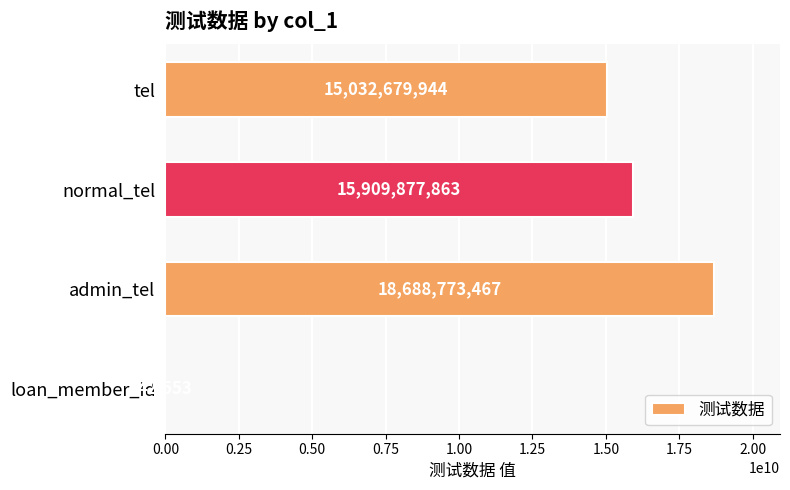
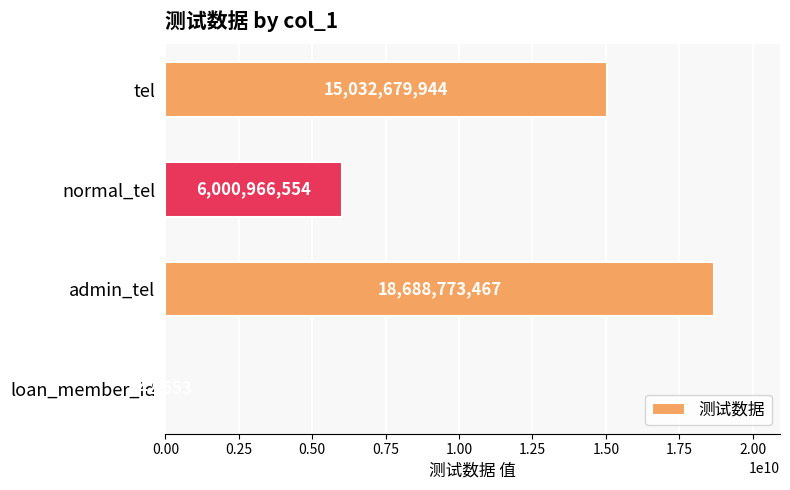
normal_tel: 15,909,877,863 -> 6,000,966,554
